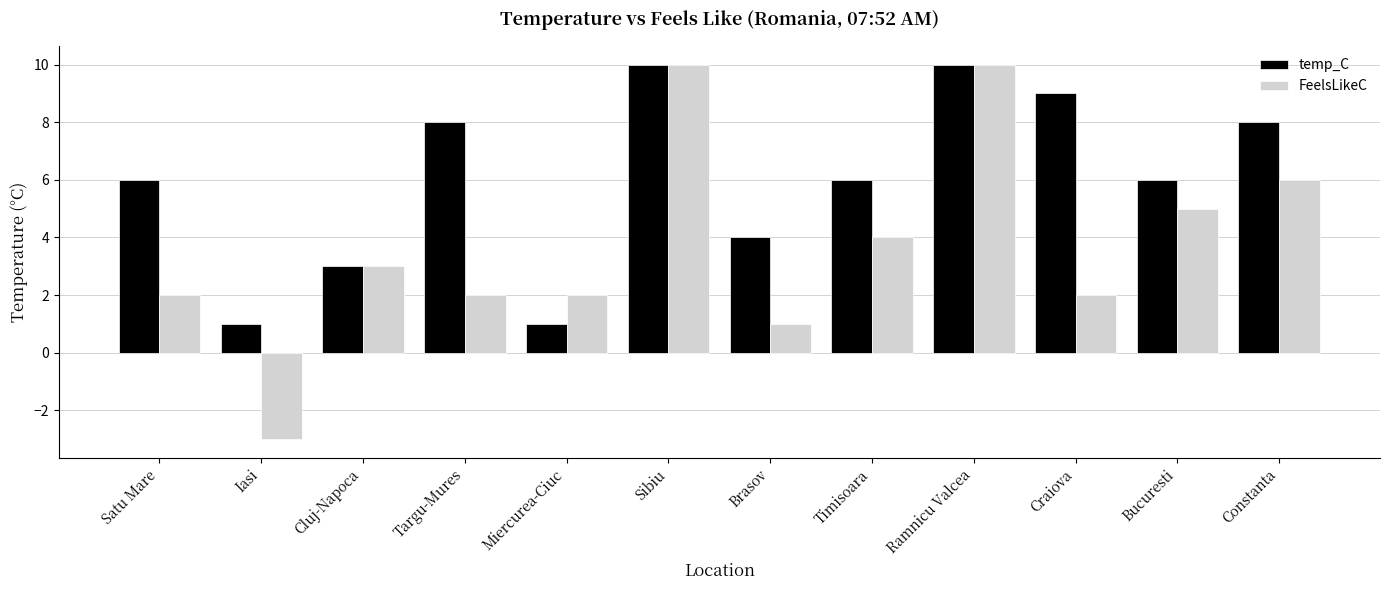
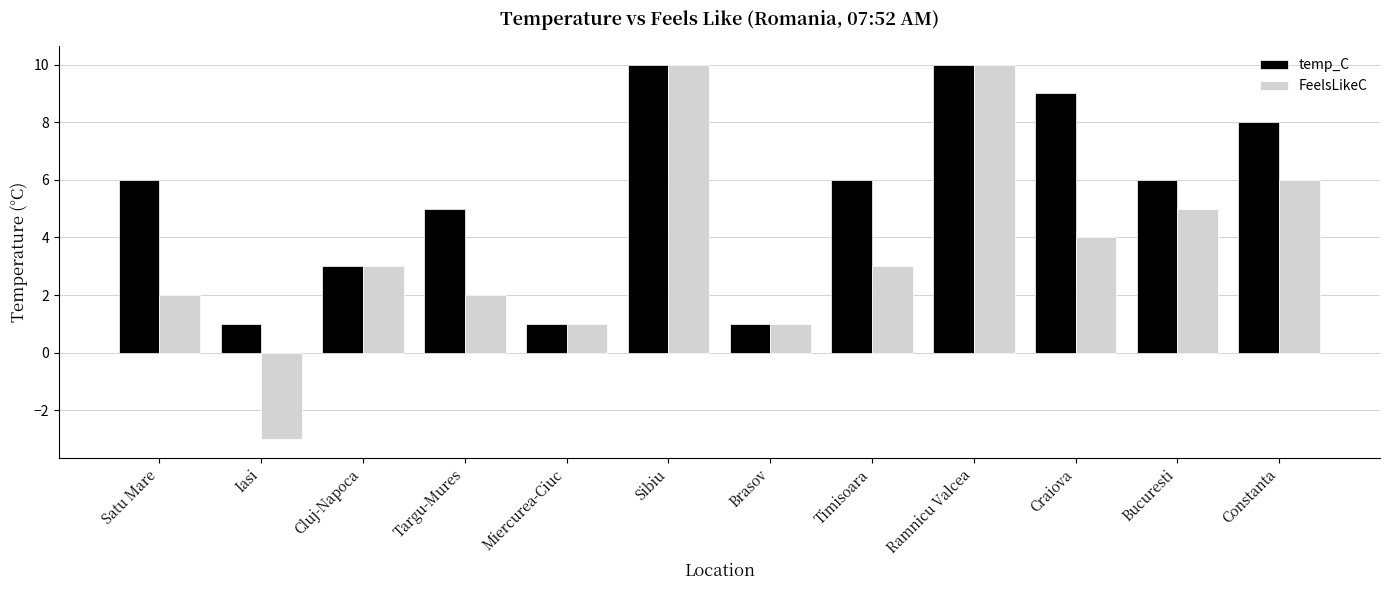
temp_C, Targu-Mures: 8 -> 5
FeelsLikeC, Miercurea-Ciuc: 2 -> 1
temp_C, Brasov: 4 -> 1
FeelsLikeC, Timisoara: 4 -> 3
FeelsLikeC, Craiova: 2 -> 4
